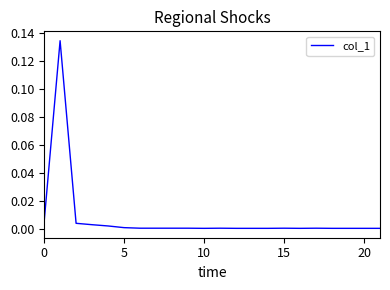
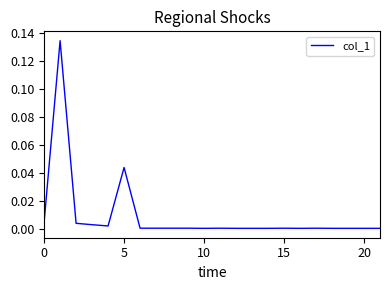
5: 0.001 -> 0.044
